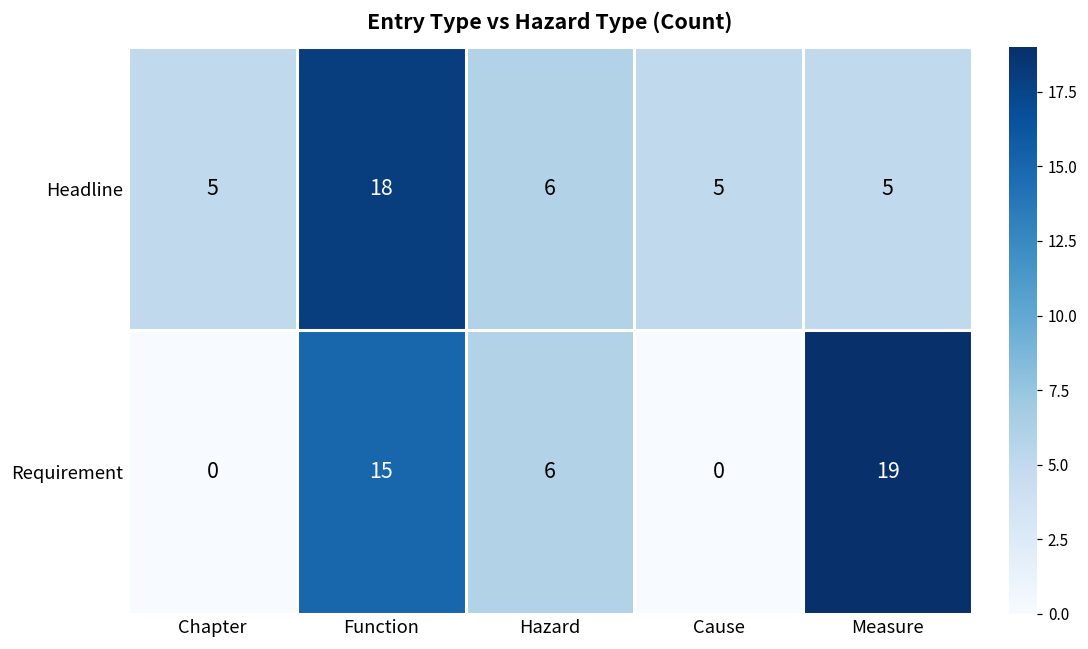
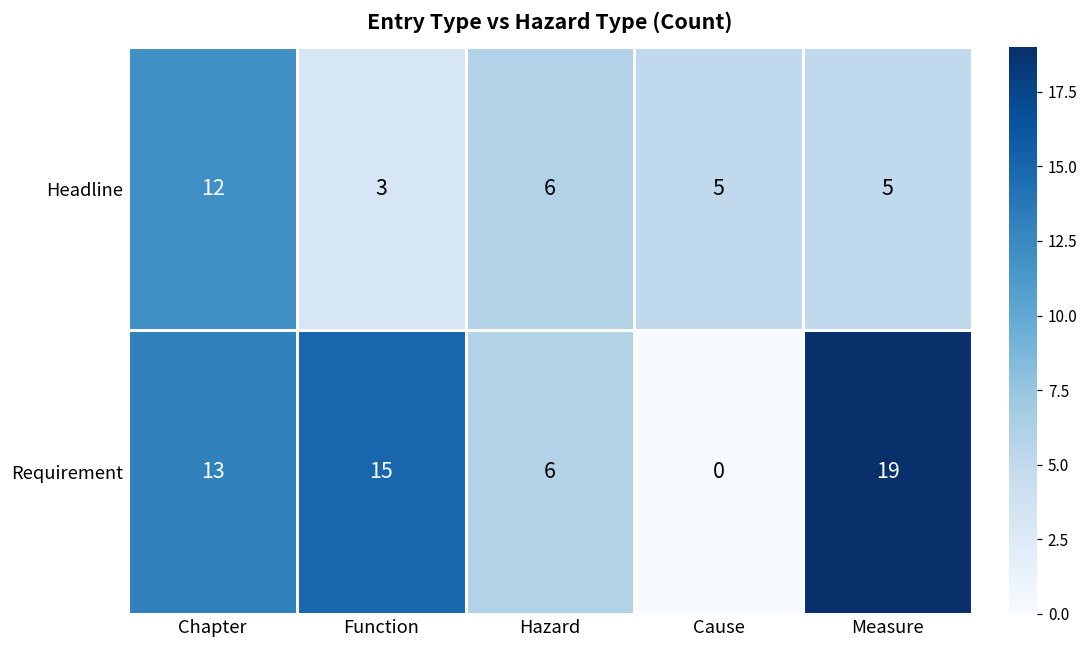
Headline, Chapter: 5 -> 12
Headline, Function: 18 -> 3
Requirement, Chapter: 0 -> 13
